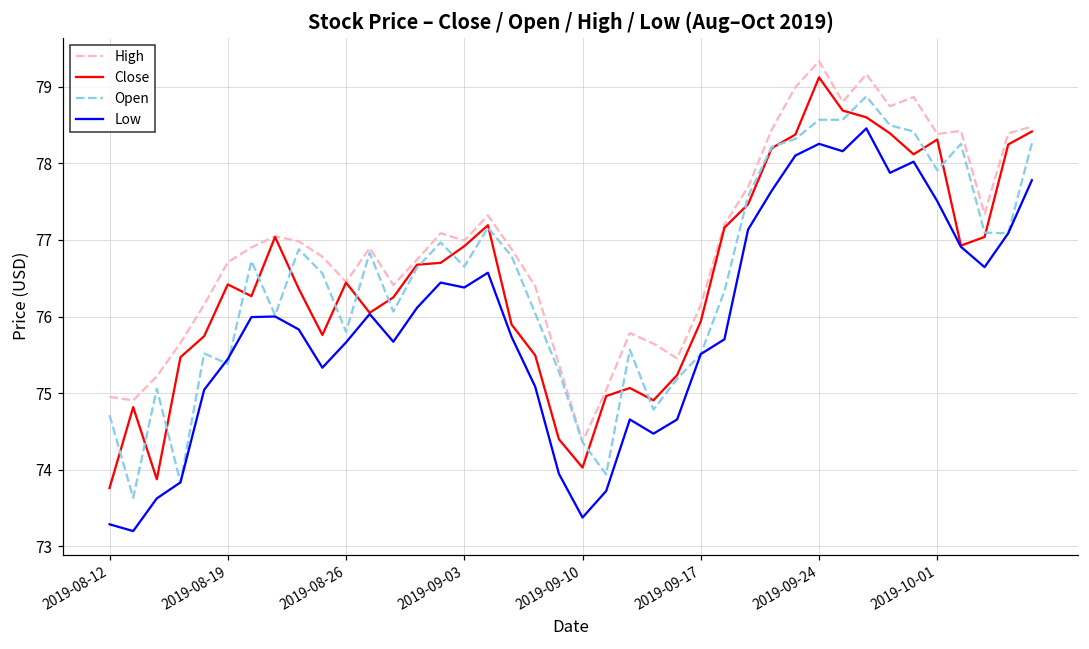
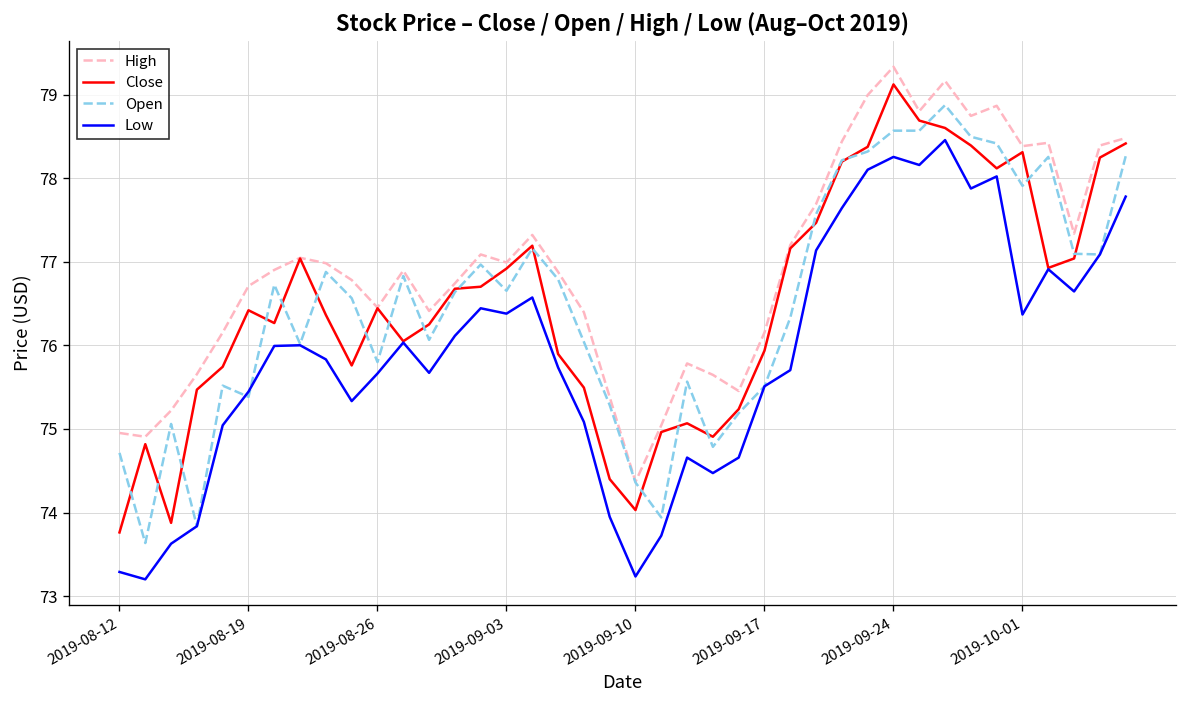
Low, 2019-09-10: 73.4 -> 73.2
Low, 2019-10-01: 77.5 -> 76.4
